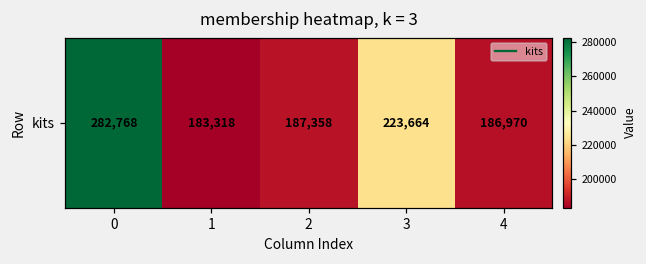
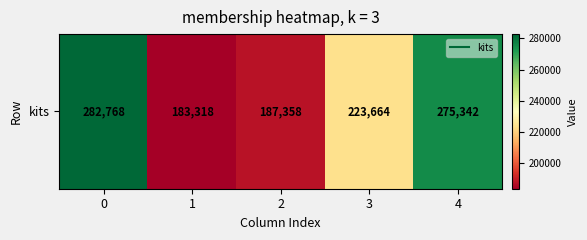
kits, 4: 186,970 -> 275,342
